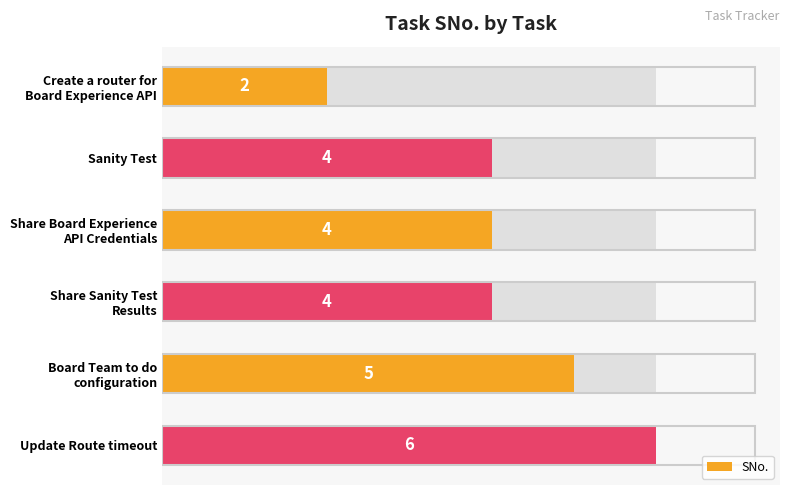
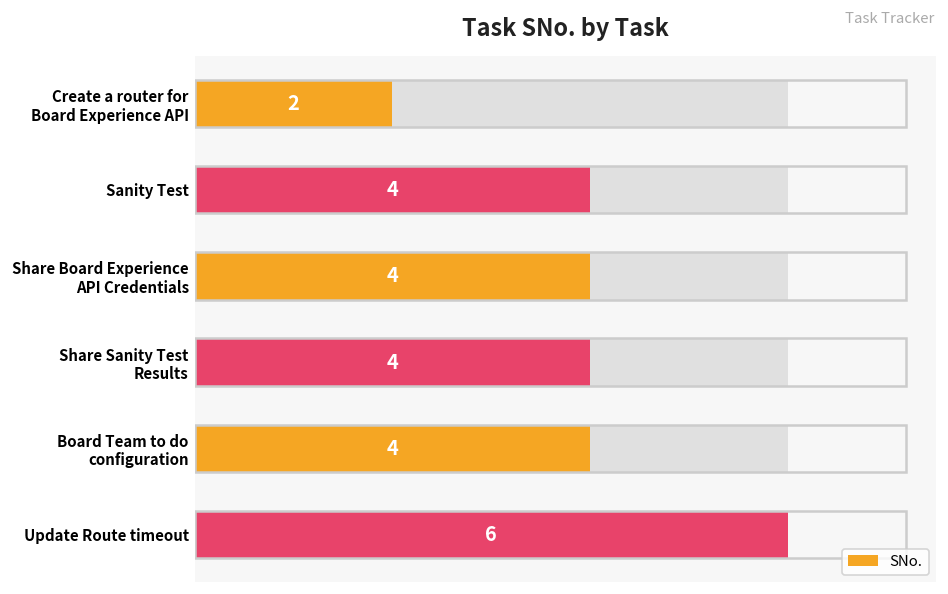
SNo., Board Team to do configuration: 5 -> 4
